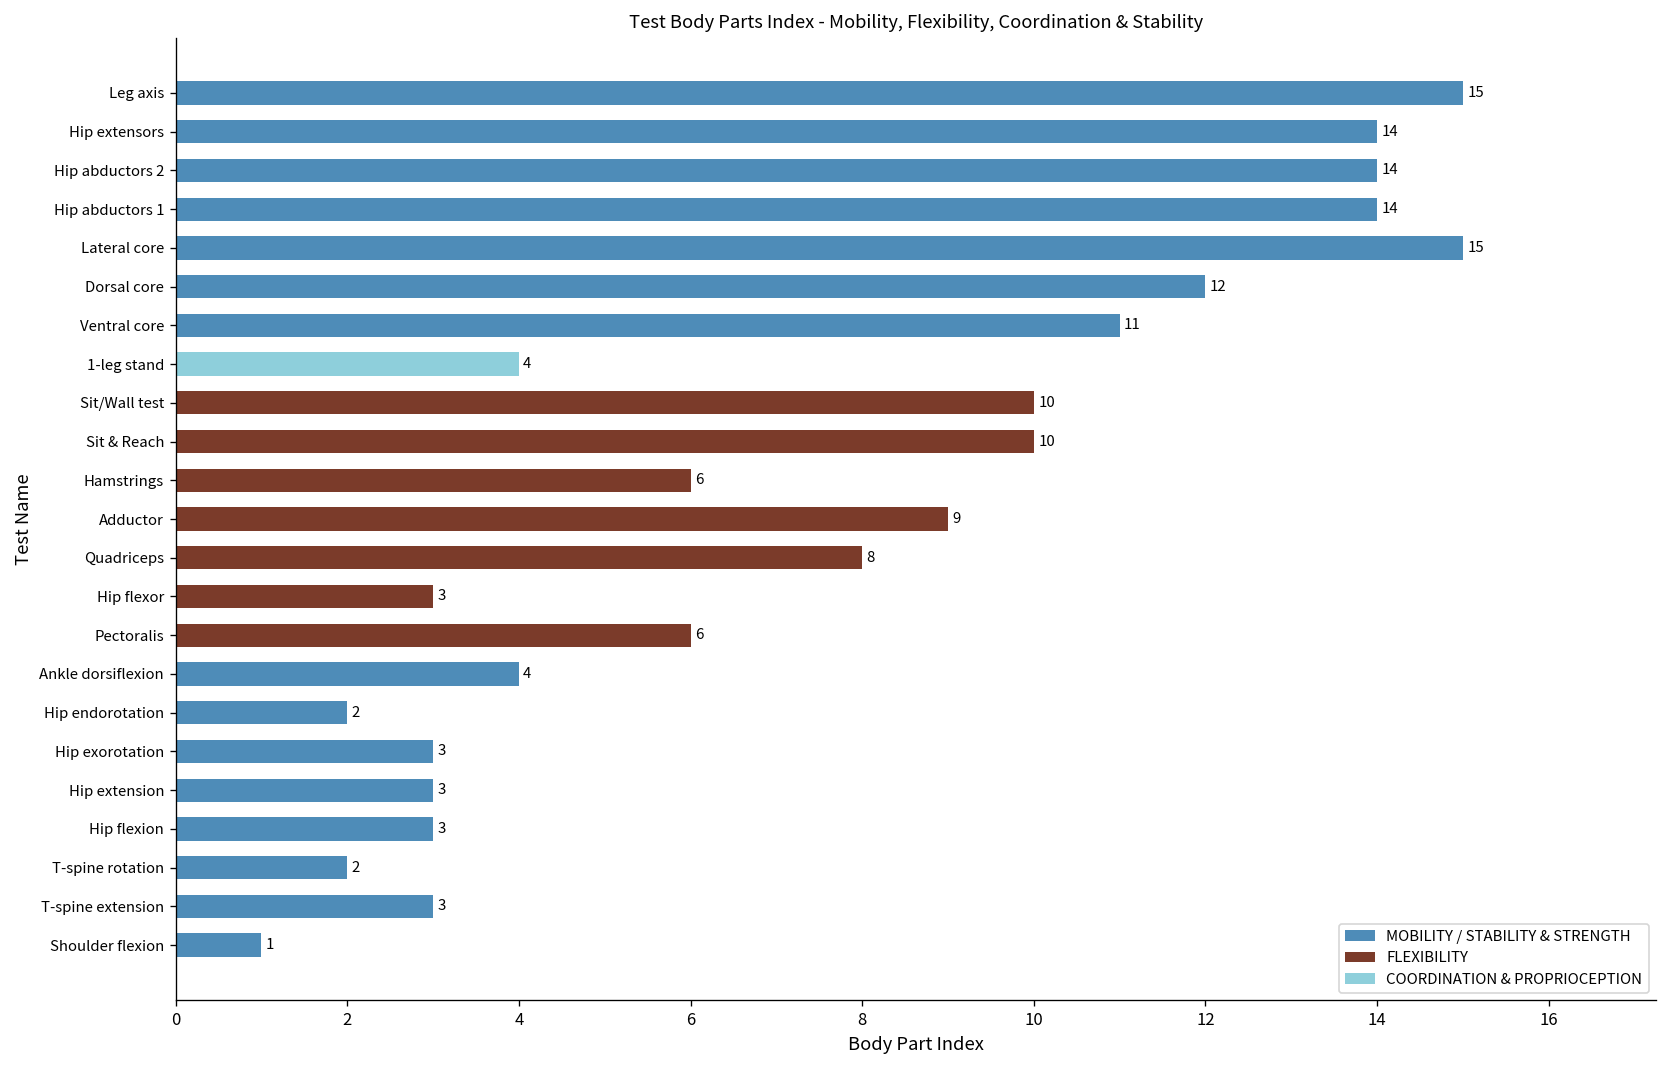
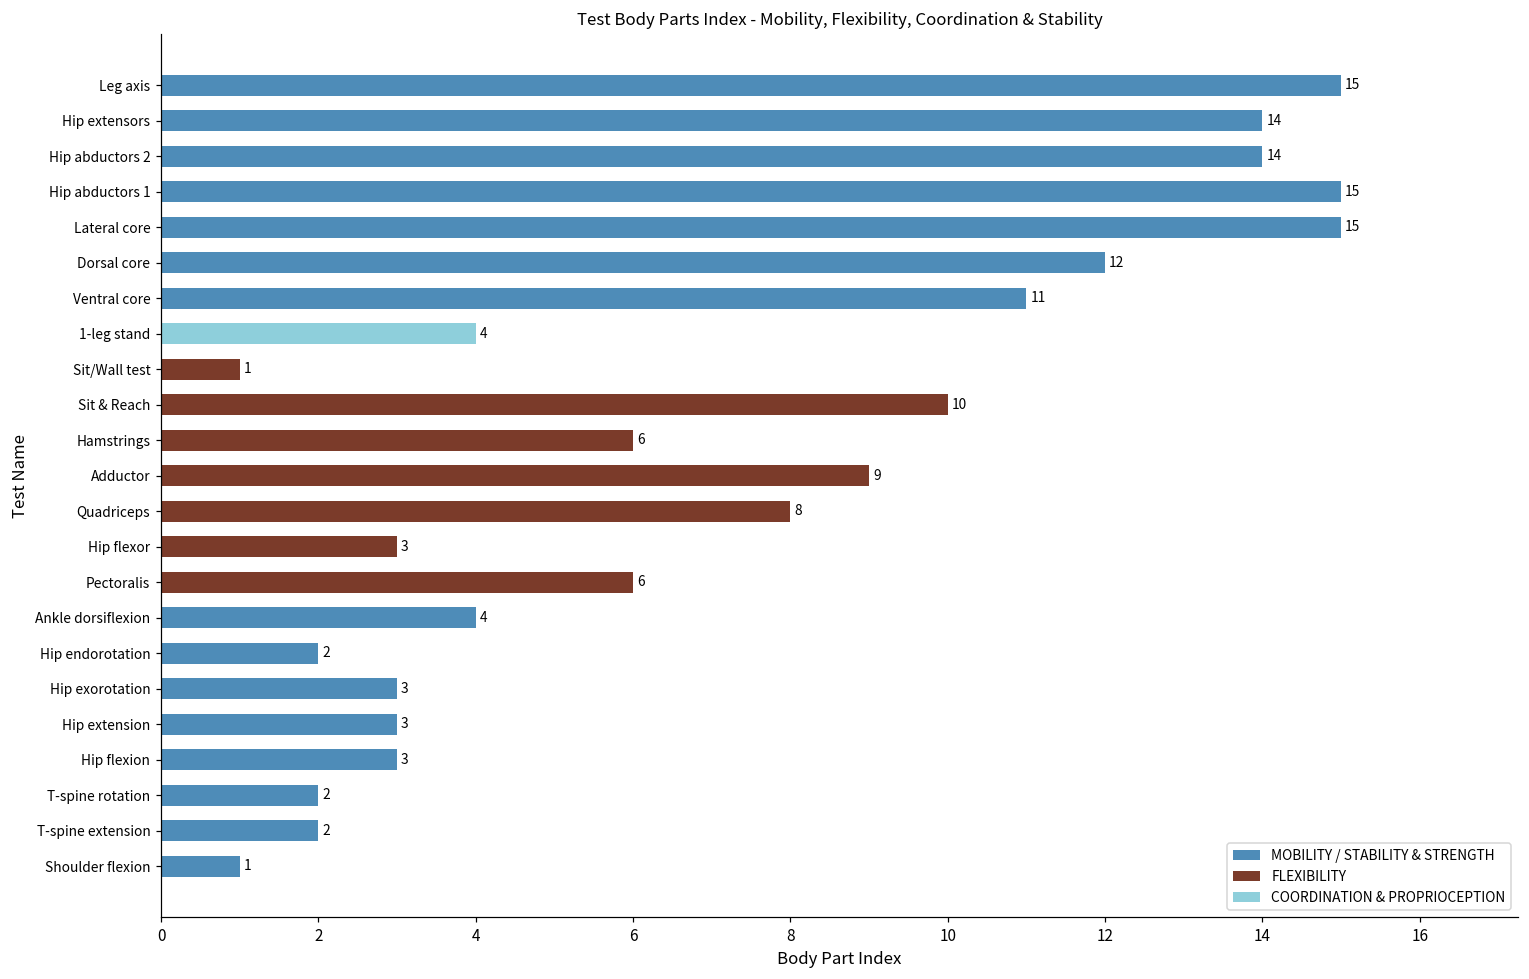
Hip abductors 1: 14 -> 15
Sit/Wall test: 10 -> 1
T-spine extension: 3 -> 2
